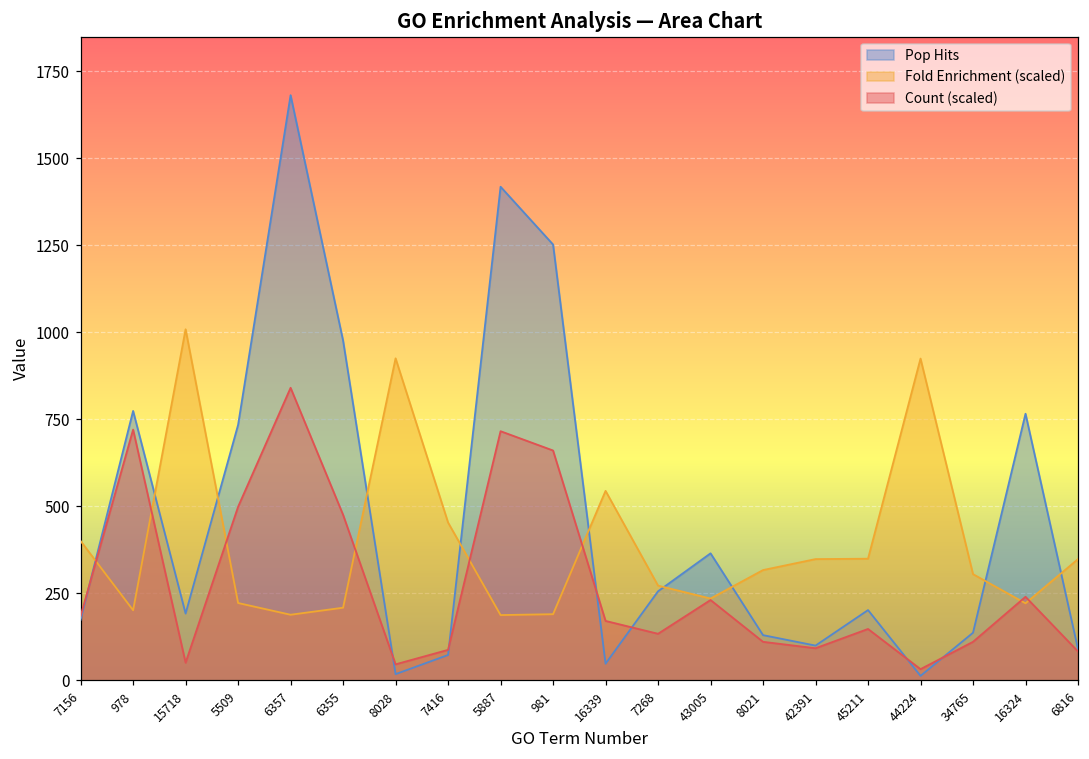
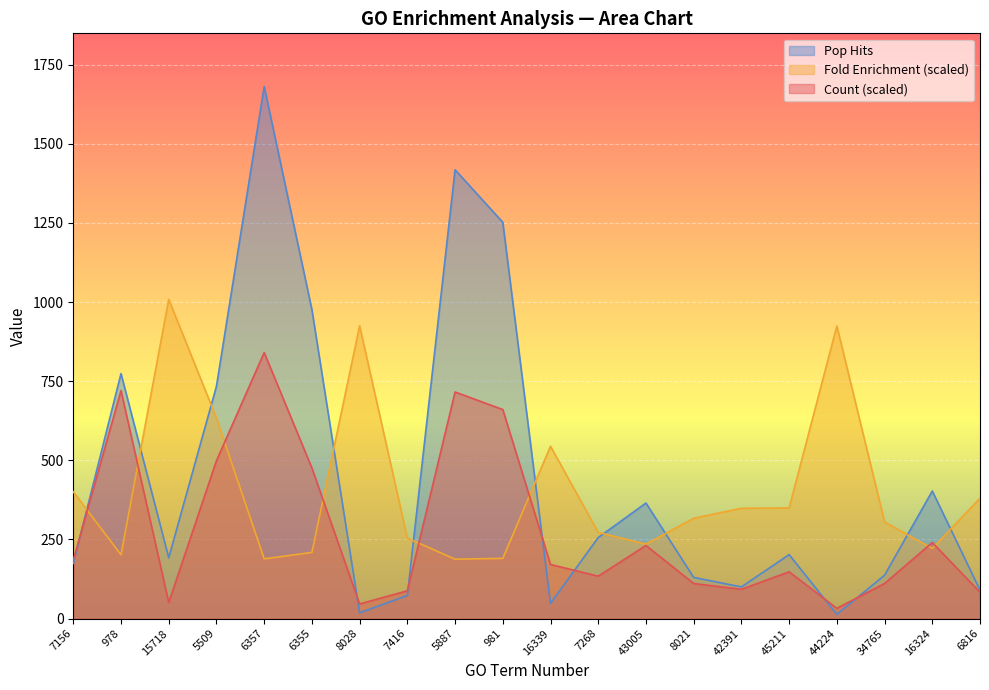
Fold Enrichment (scaled), 5509: 220 -> 630
Fold Enrichment (scaled), 7416: 450 -> 250
Pop Hits, 16324: 770 -> 400
Fold Enrichment (scaled), 6816: 350 -> 380
